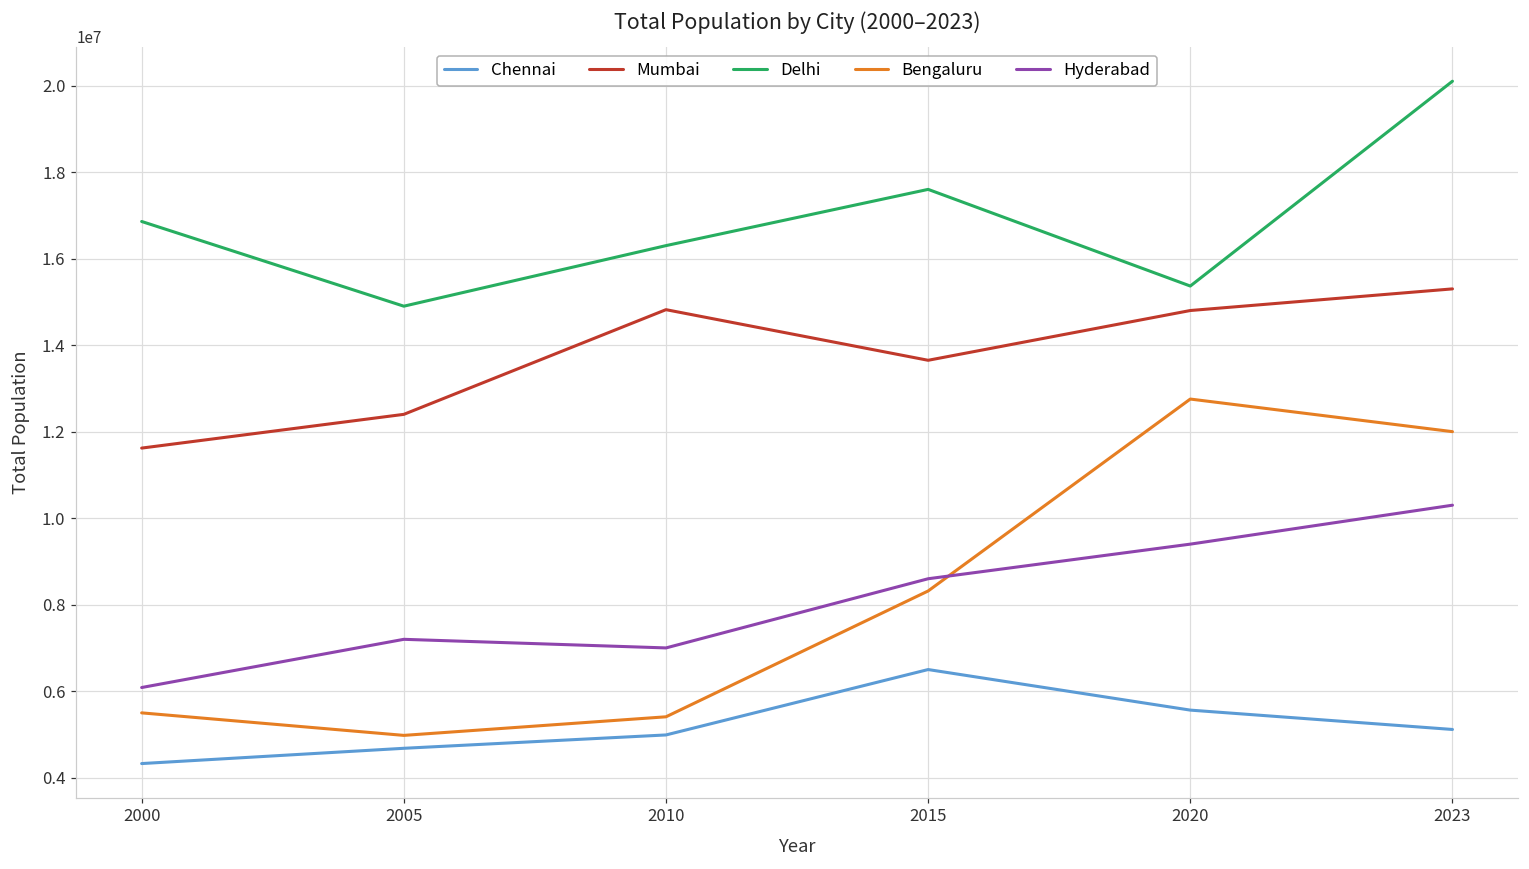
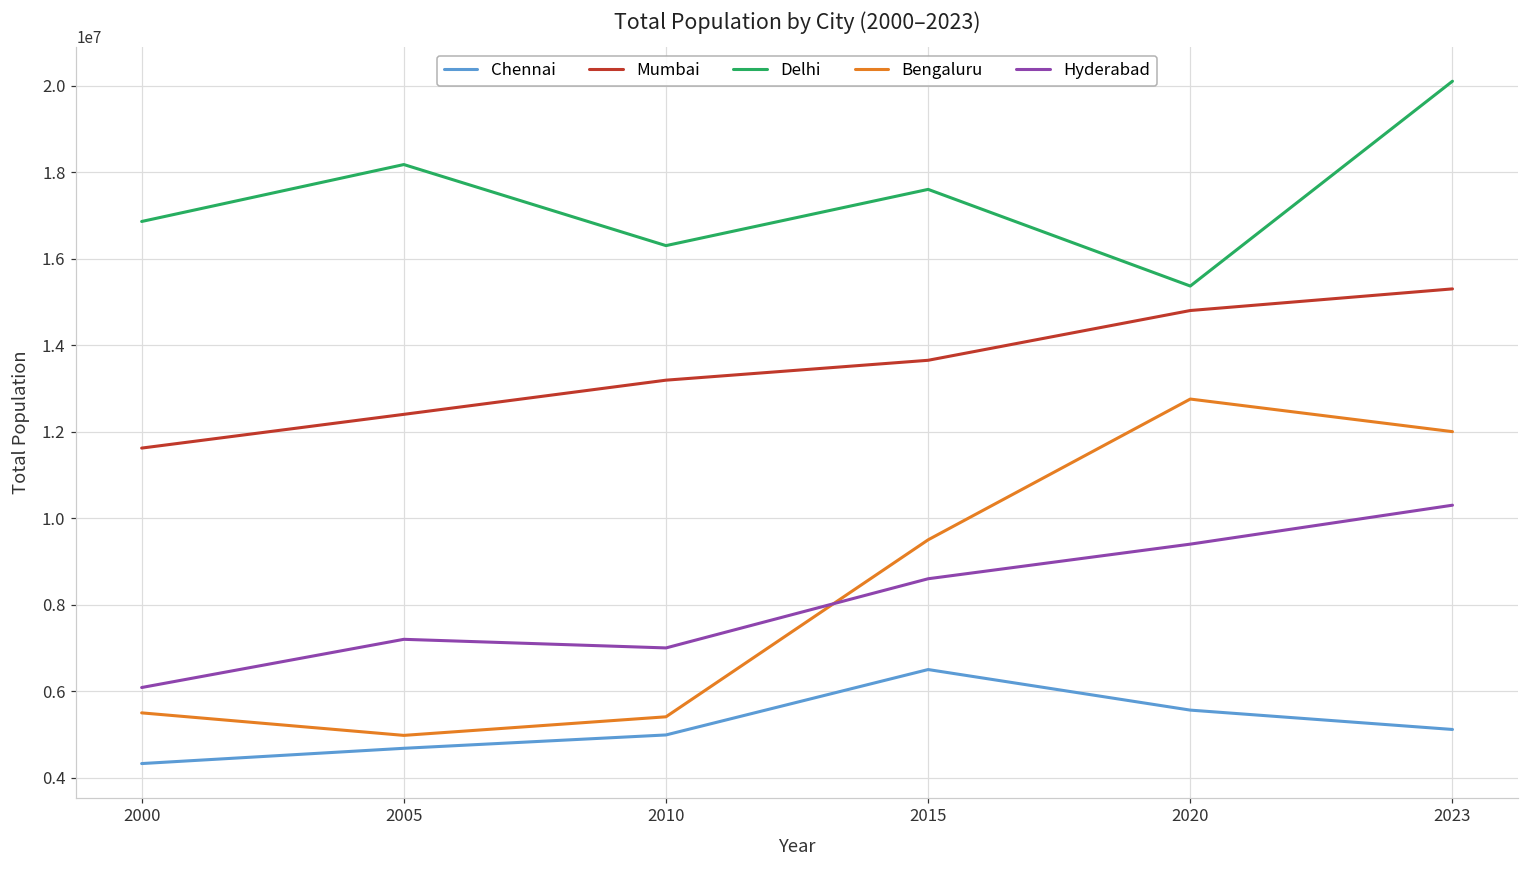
Delhi, 2005: 14900000 -> 18200000
Mumbai, 2010: 14800000 -> 13200000
Bengaluru, 2015: 8300000 -> 9500000
